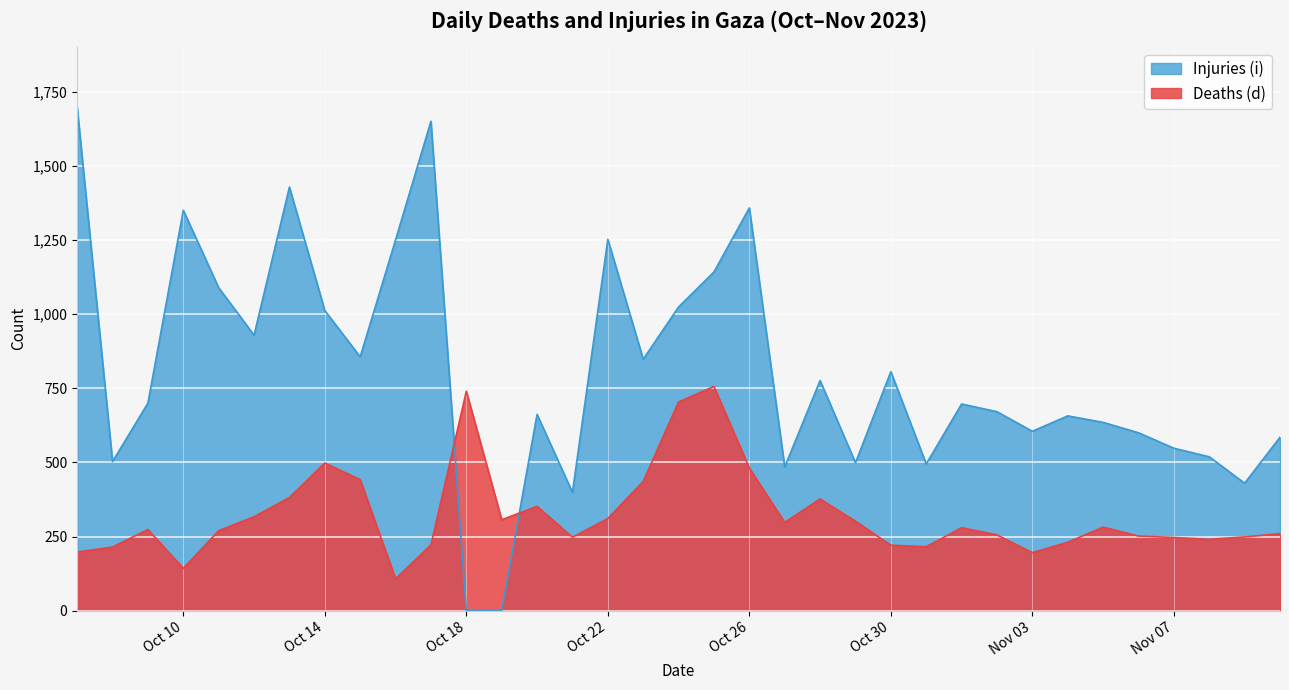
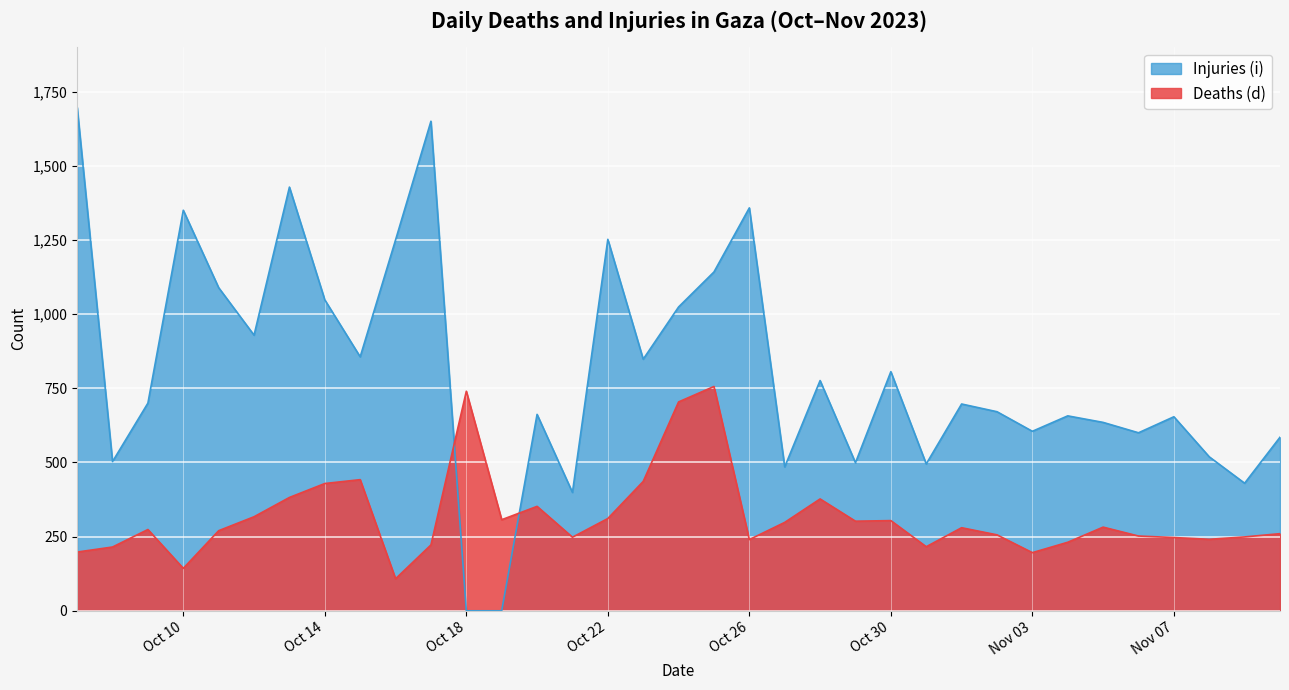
Injuries (i), Oct 14: 1,010 -> 1,050
Deaths (d), Oct 14: 500 -> 430
Deaths (d), Oct 26: 480 -> 240
Deaths (d), Oct 30: 220 -> 300
Injuries (i), Nov 07: 550 -> 650
